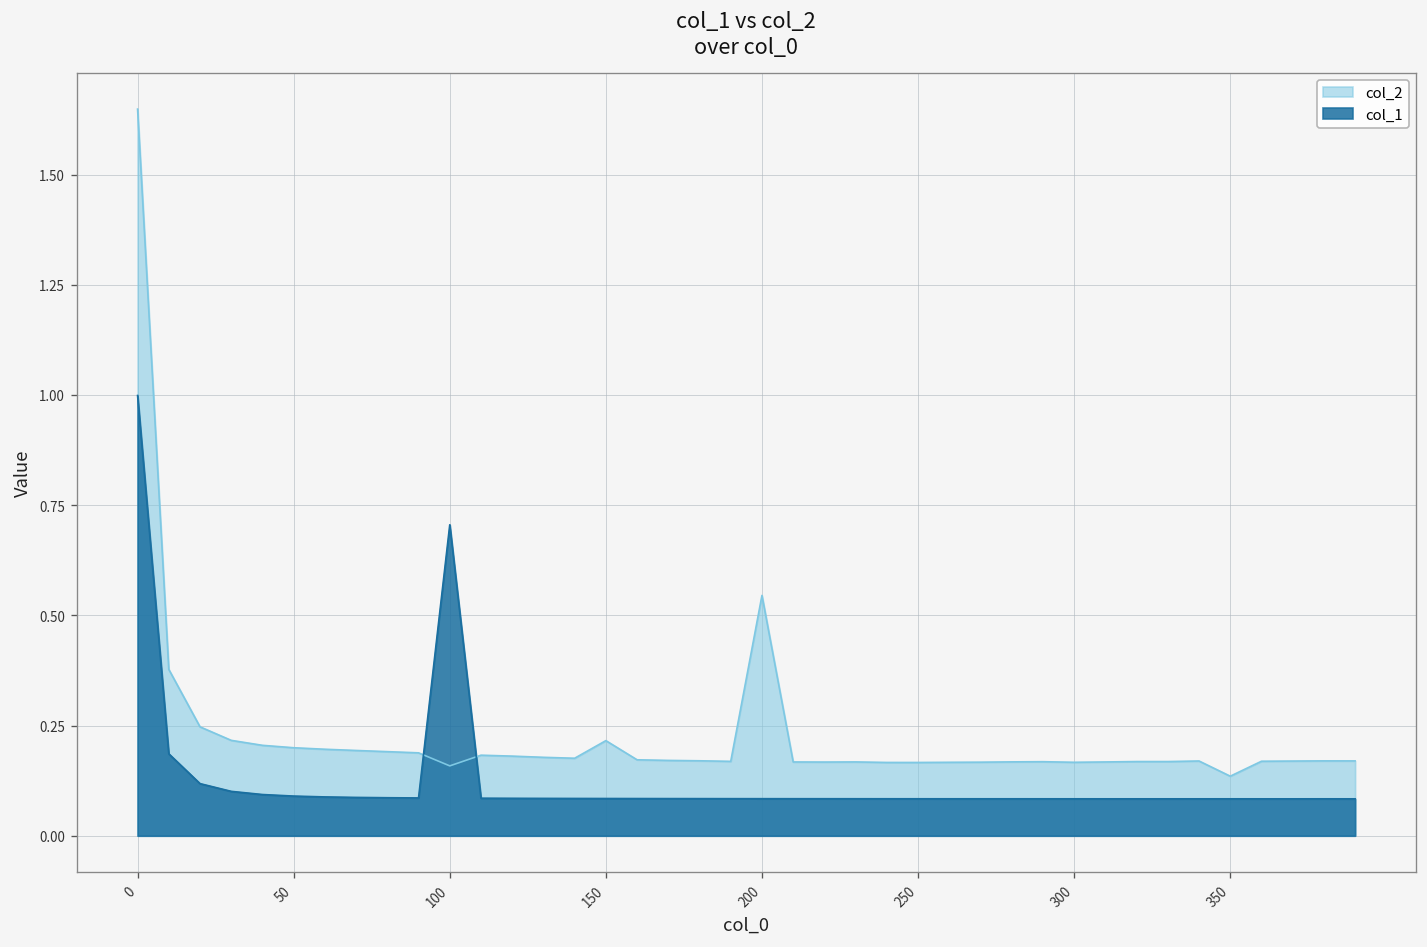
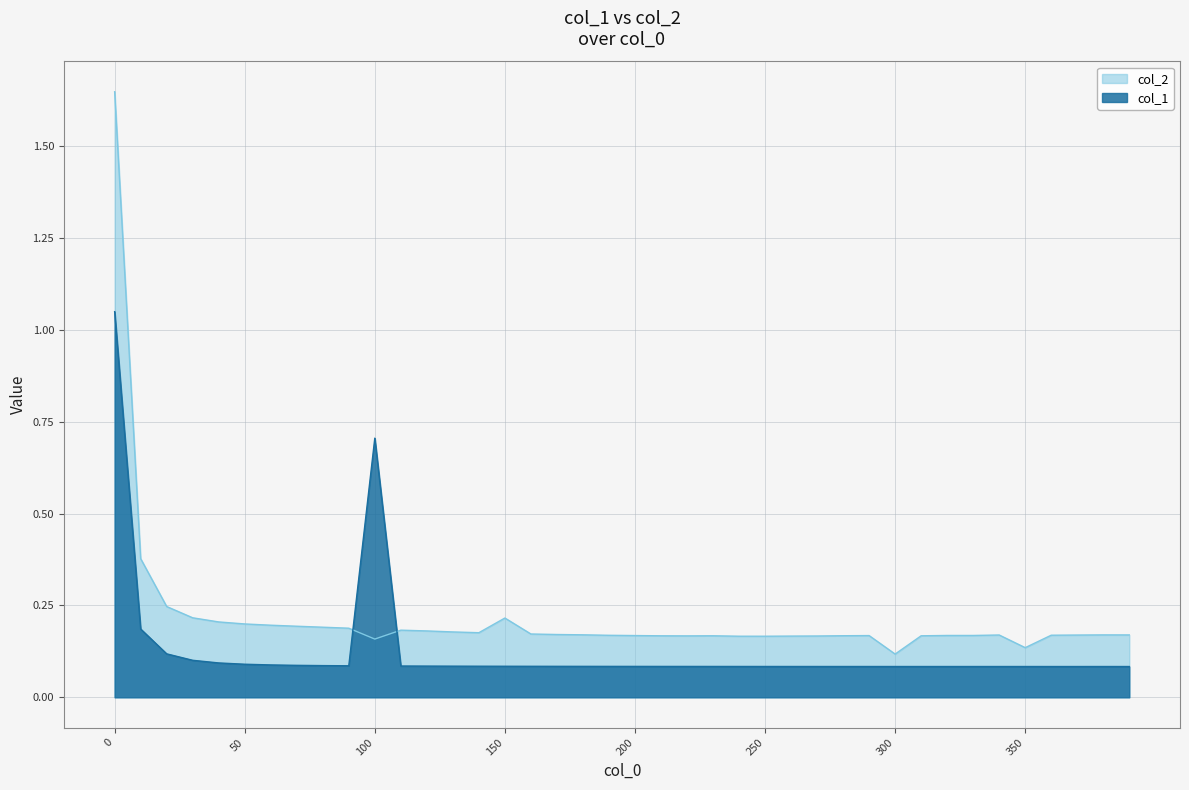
col_1, 0: 1.00 -> 1.05
col_2, 200: 0.55 -> 0.17
col_2, 300: 0.17 -> 0.12
